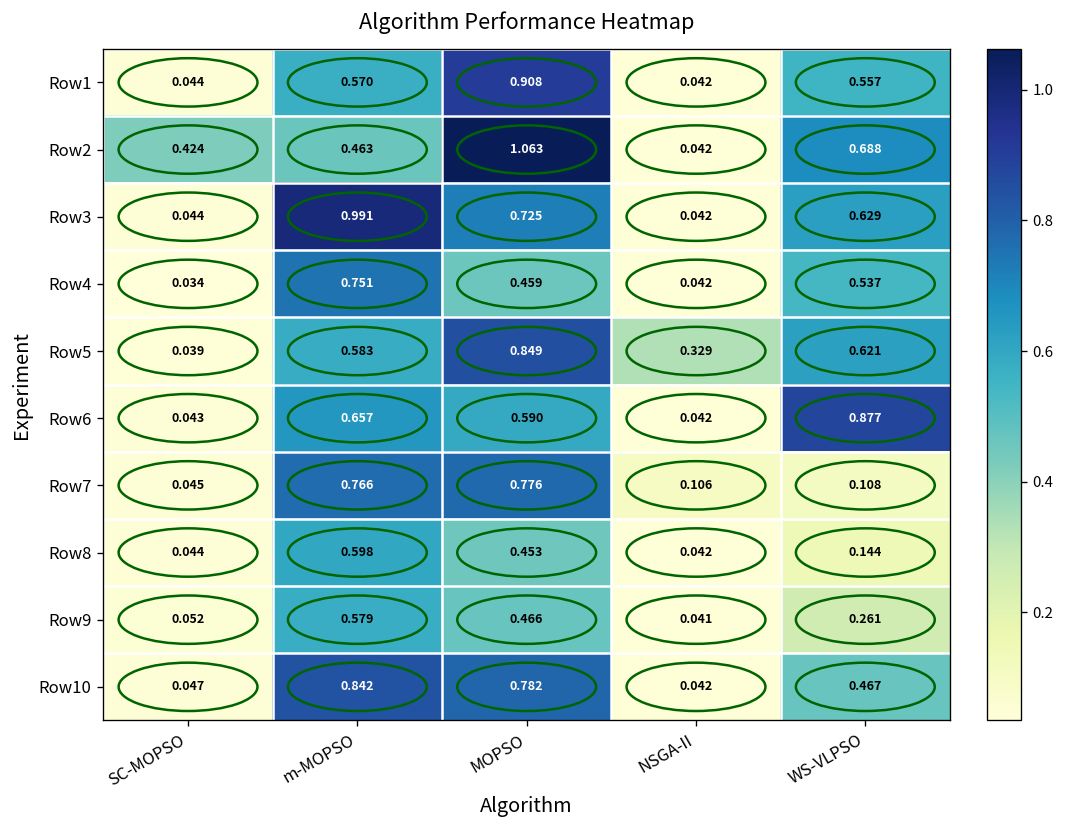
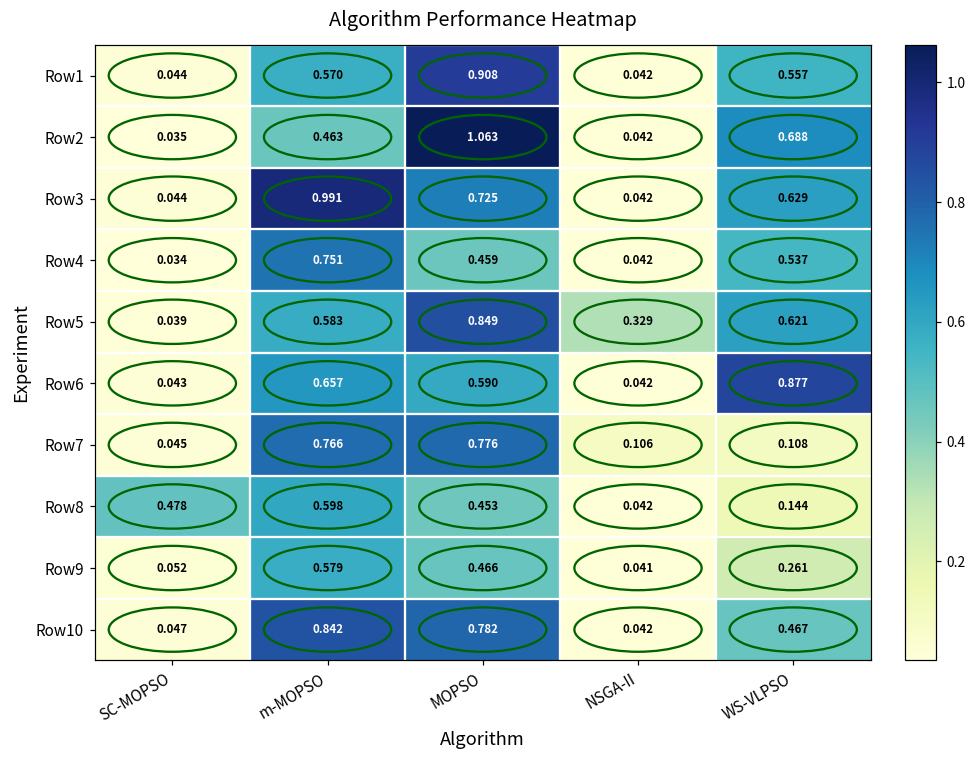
Row2, SC-MOPSO: 0.424 -> 0.035
Row8, SC-MOPSO: 0.044 -> 0.478
